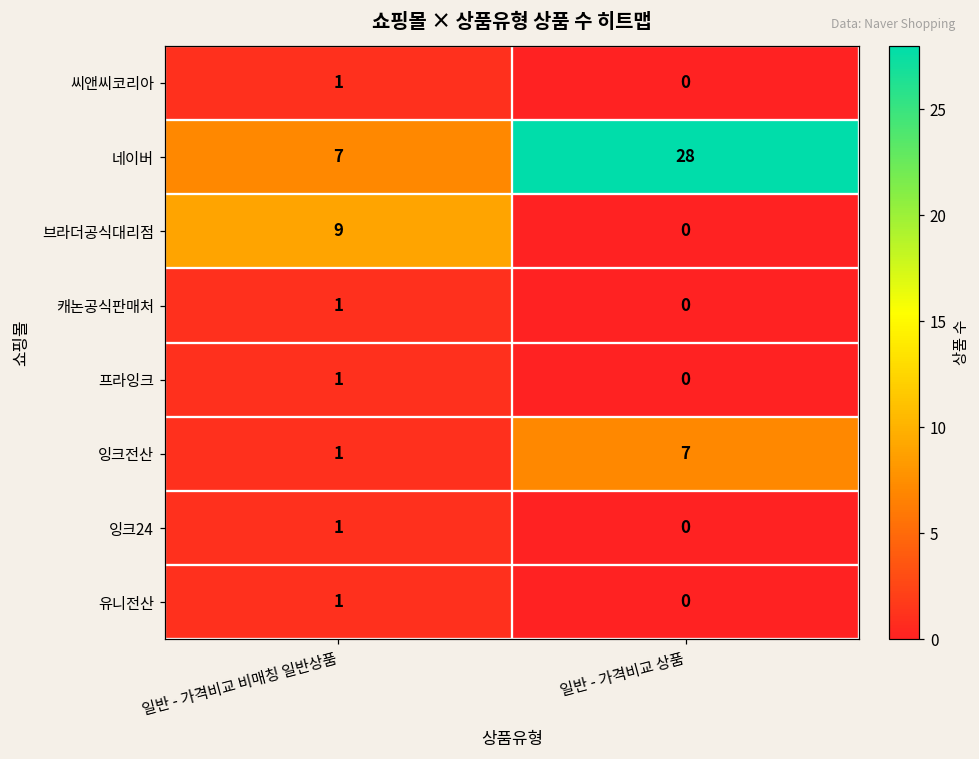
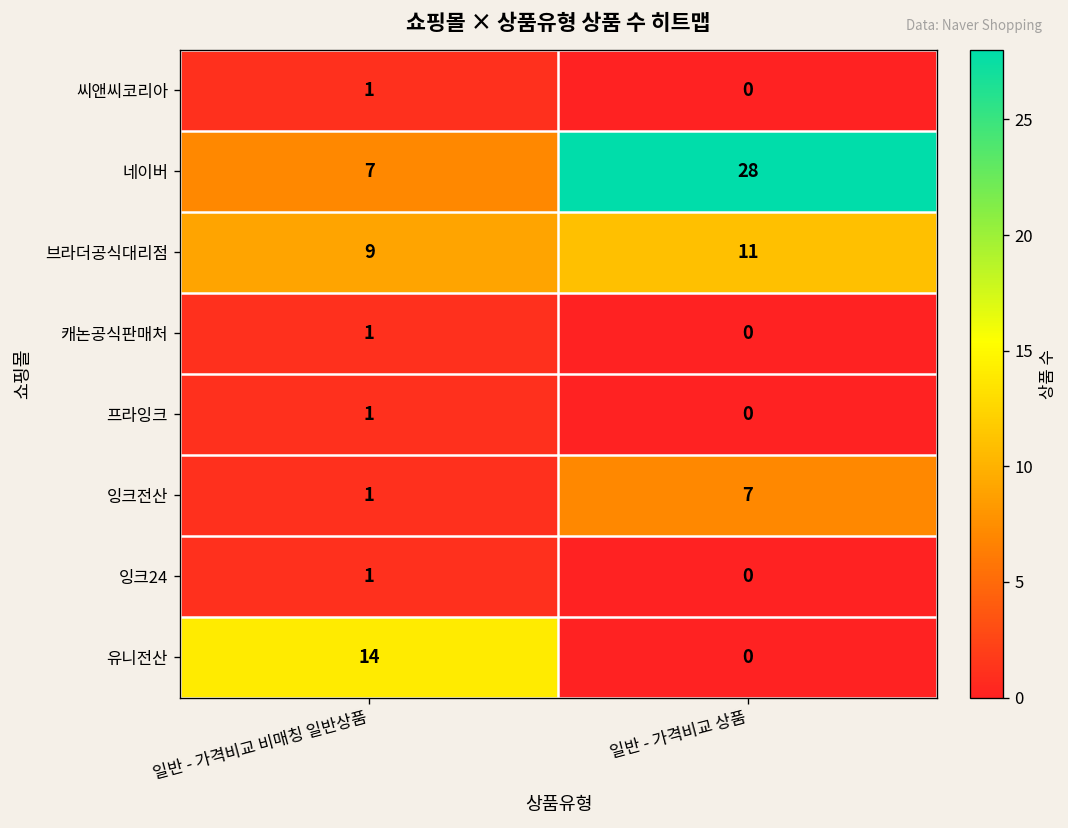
브라더공식대리점, 일반 - 가격비교 상품: 0 -> 11
유니전산, 일반 - 가격비교 비매칭 일반상품: 1 -> 14
